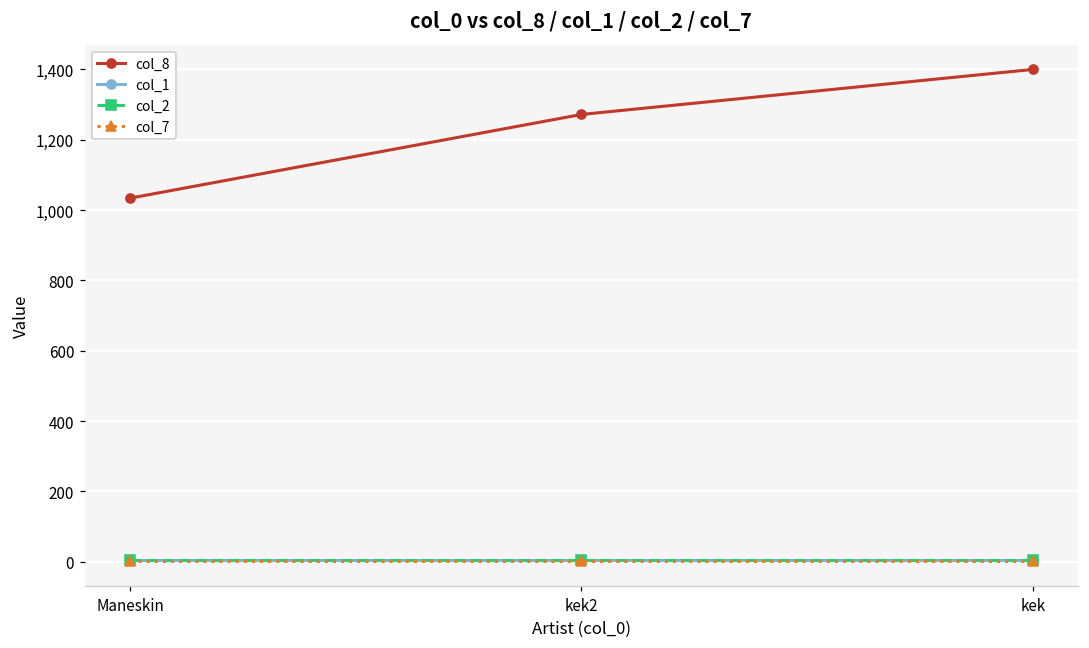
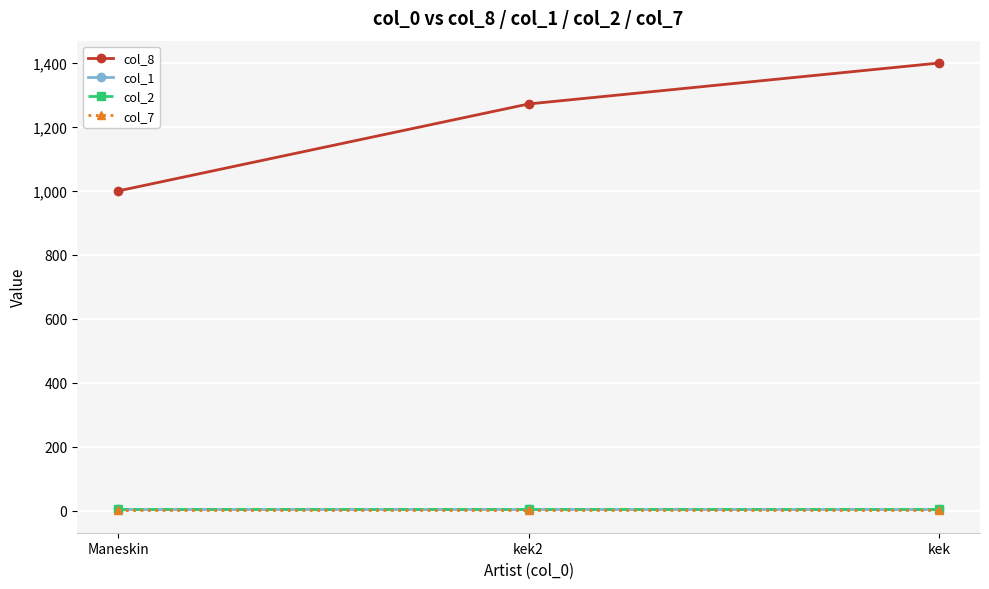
col_8, Maneskin: 1,030 -> 1,000
